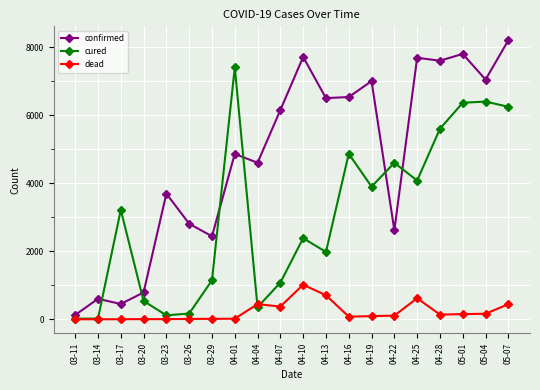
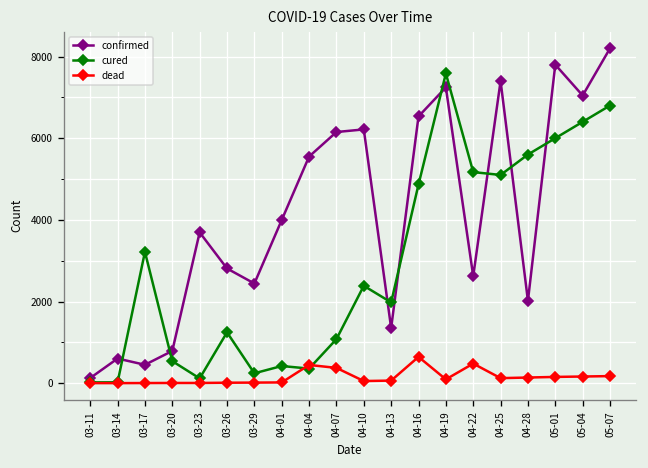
cured, 03-26: 200 -> 1200
cured, 03-29: 1100 -> 200
confirmed, 04-01: 4900 -> 4000
cured, 04-01: 7400 -> 400
confirmed, 04-04: 4600 -> 5600
confirmed, 04-10: 7700 -> 6200
dead, 04-10: 1000 -> 100
confirmed, 04-13: 6500 -> 1400
dead, 04-13: 700 -> 100
dead, 04-16: 100 -> 600
confirmed, 04-19: 7000 -> 7200
cured, 04-19: 3900 -> 7600
cured, 04-22: 4600 -> 5200
dead, 04-22: 100 -> 500
confirmed, 04-25: 7700 -> 7400
cured, 04-25: 4100 -> 5100
dead, 04-25: 600 -> 100
confirmed, 04-28: 7600 -> 2000
cured, 05-01: 6400 -> 6000
cured, 05-07: 6200 -> 6800
dead, 05-07: 400 -> 200
